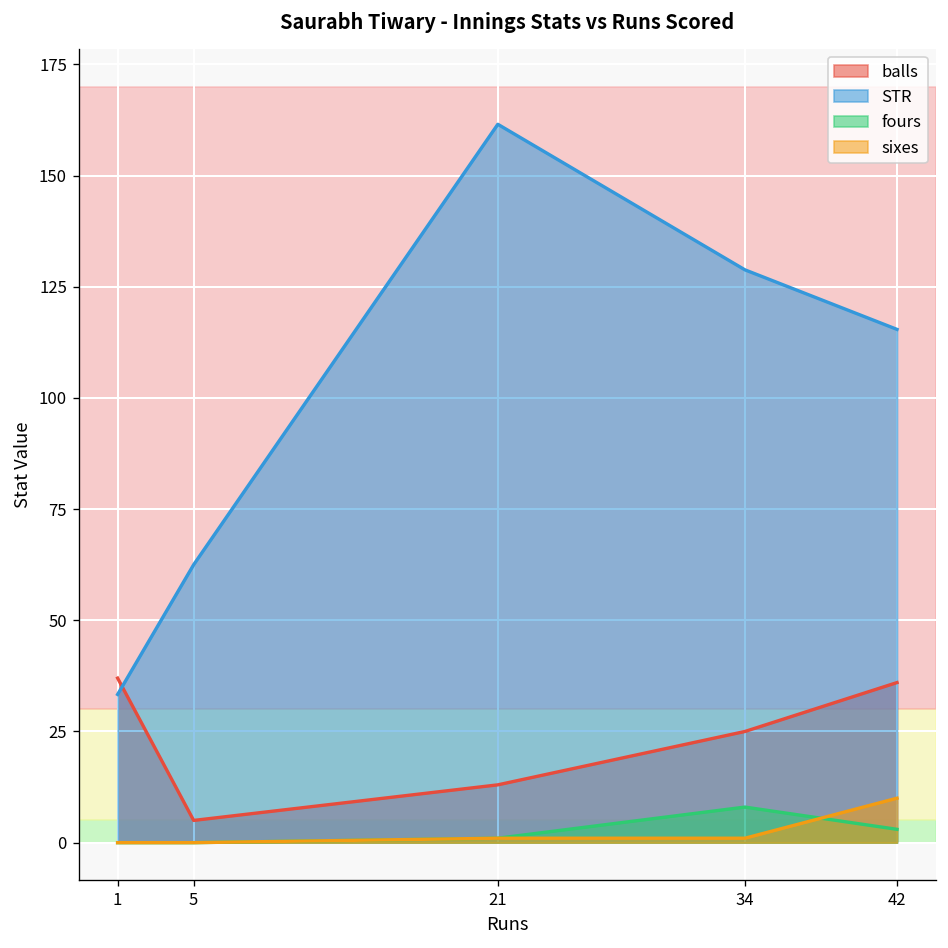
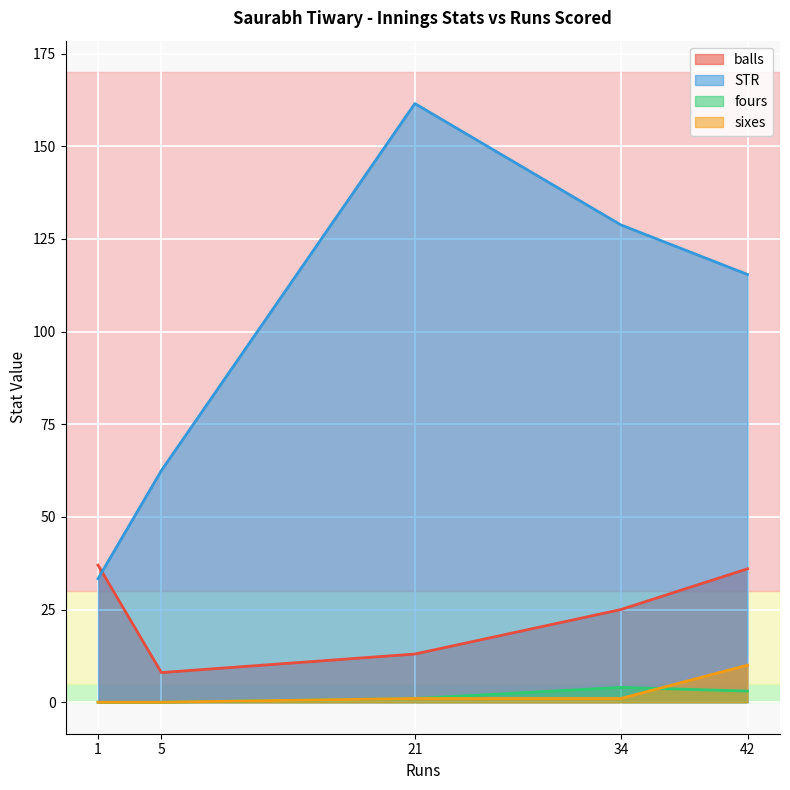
balls, 5: 5 -> 8
fours, 34: 8 -> 4
